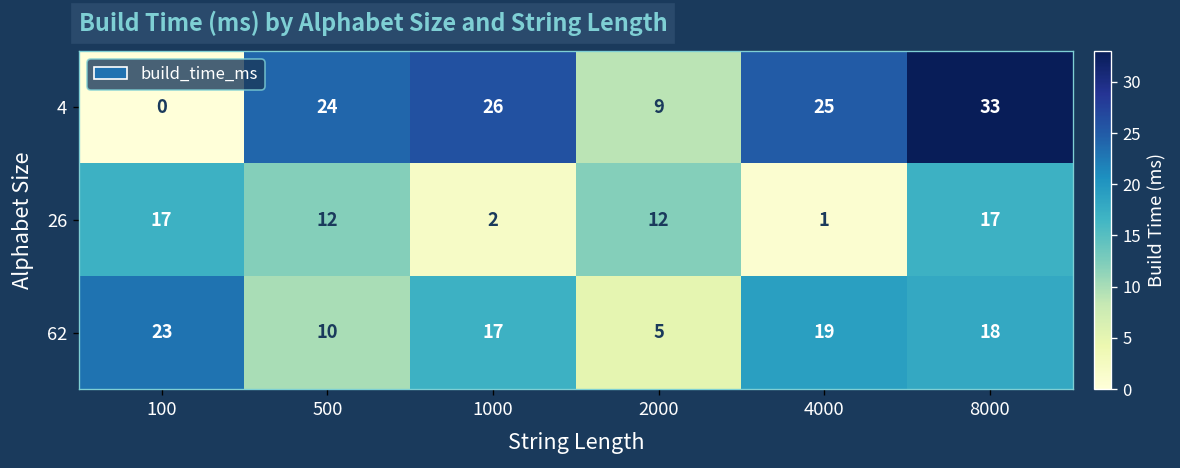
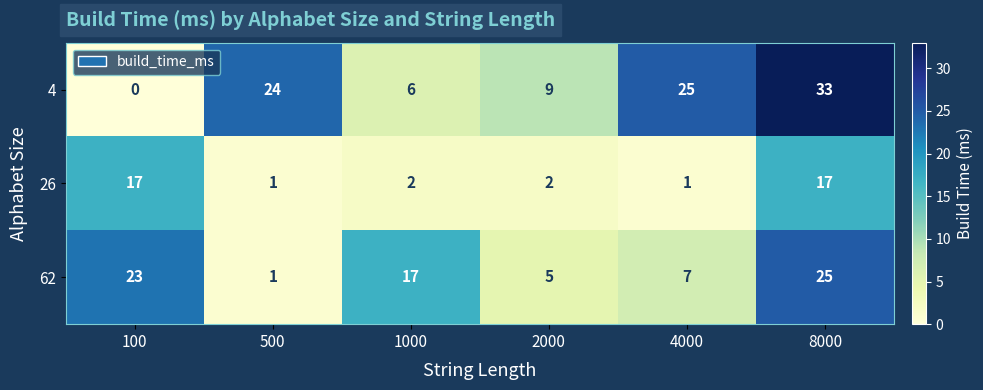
4, 1000: 26 -> 6
26, 500: 12 -> 1
26, 2000: 12 -> 2
62, 500: 10 -> 1
62, 4000: 19 -> 7
62, 8000: 18 -> 25
